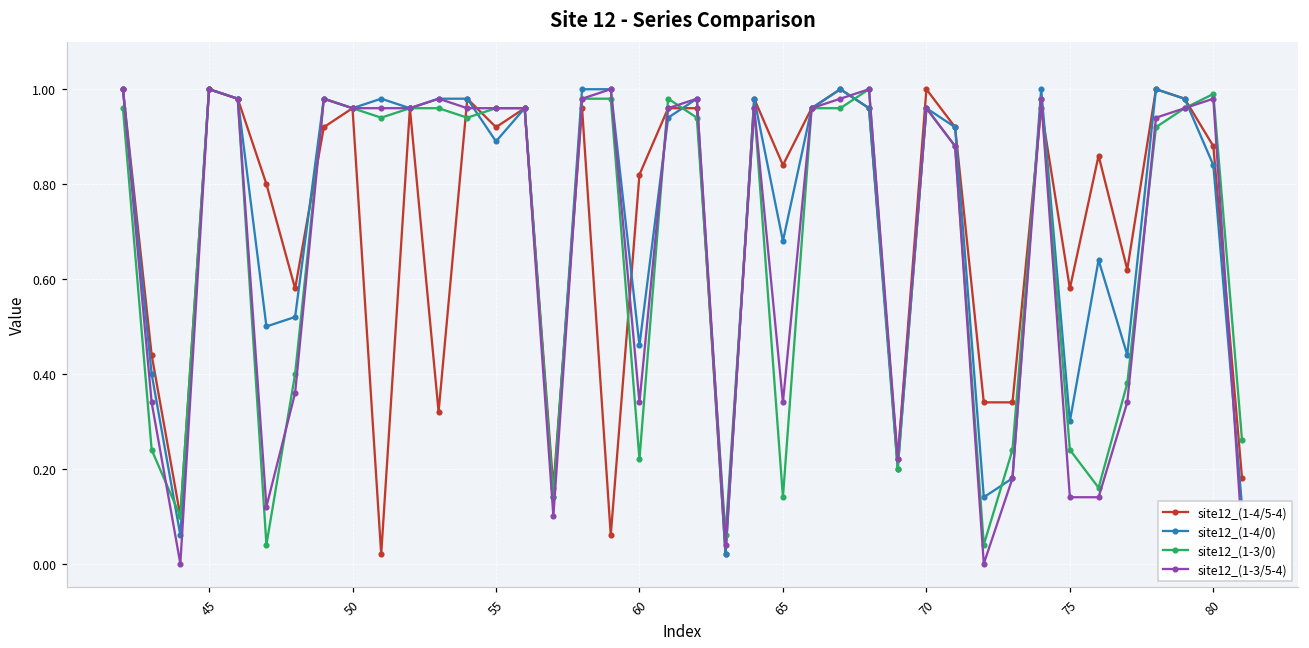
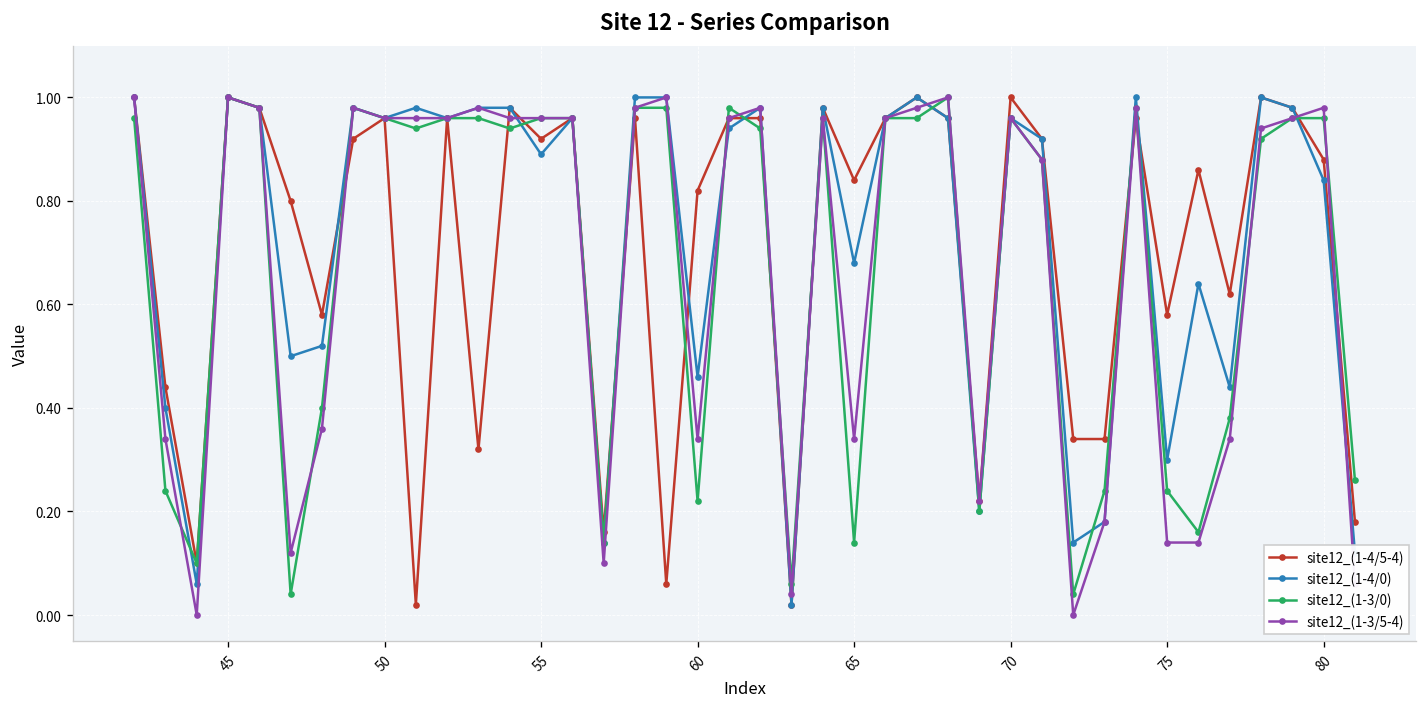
site12_(1-3/0), 80: 0.99 -> 0.96
